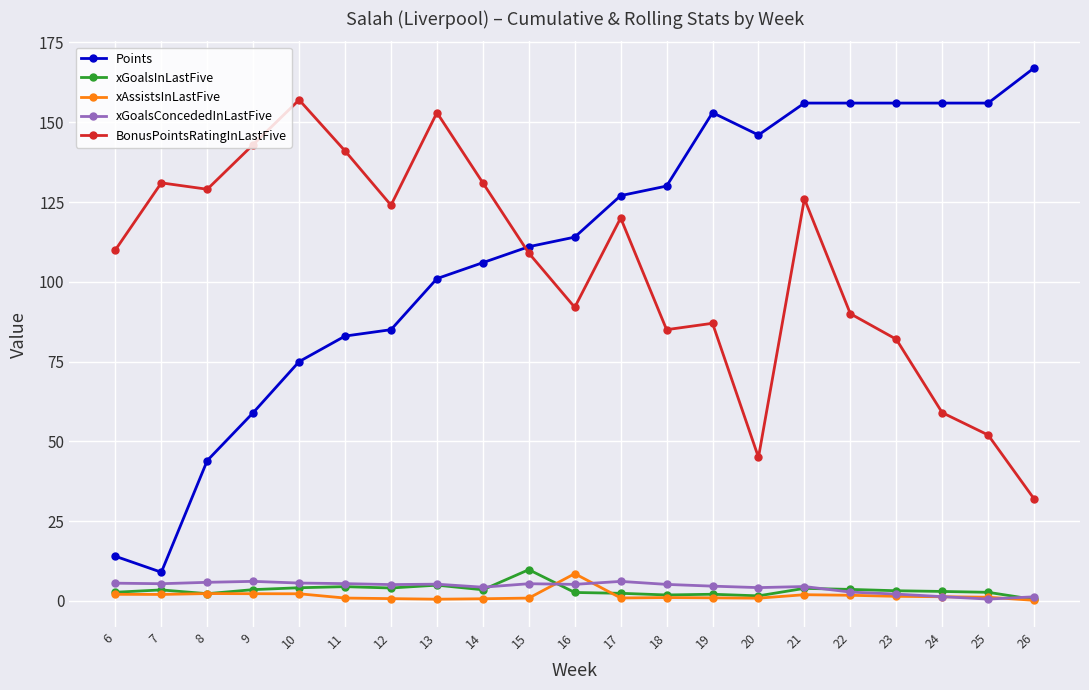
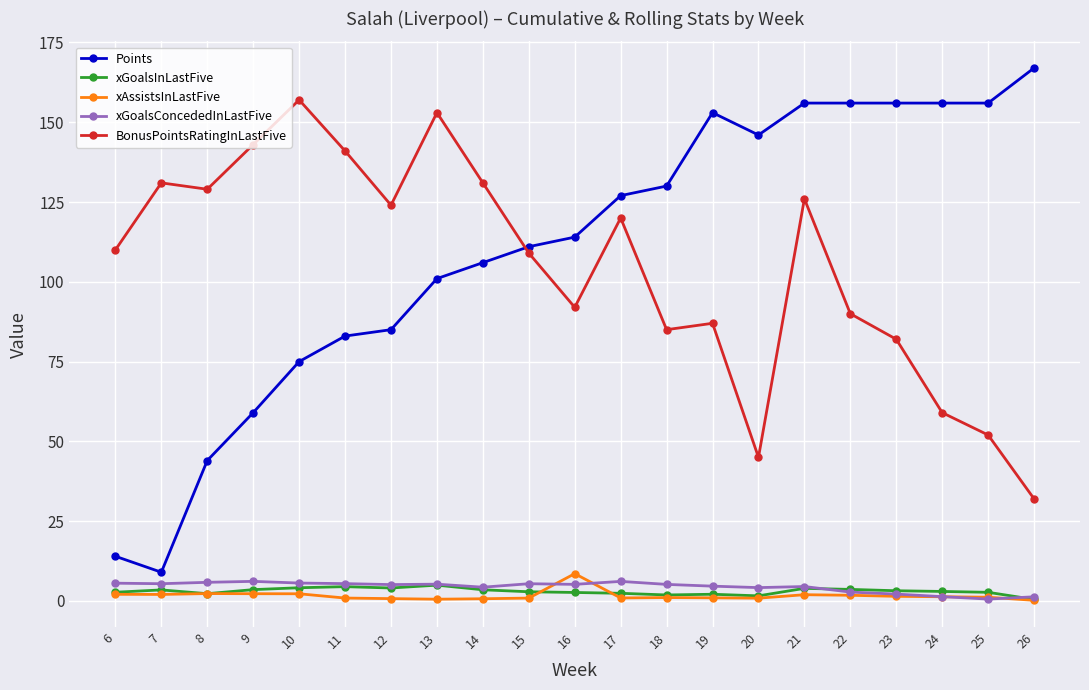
xGoalsInLastFive, 15: 10 -> 3
